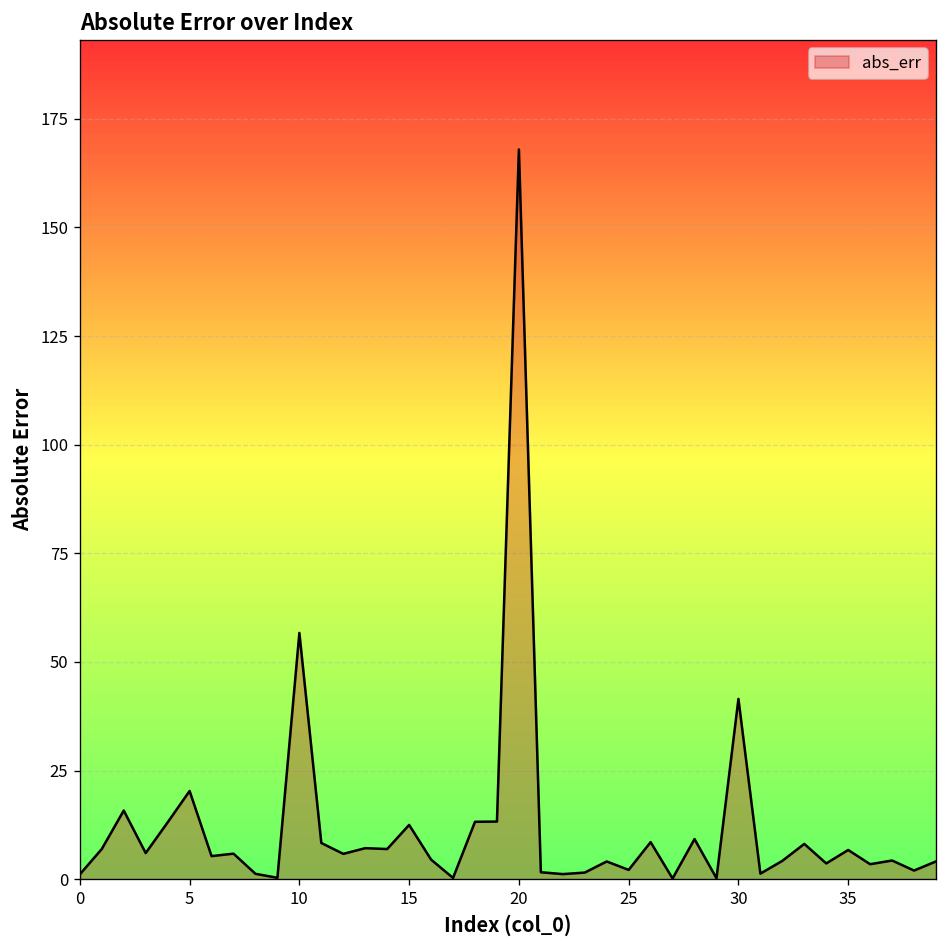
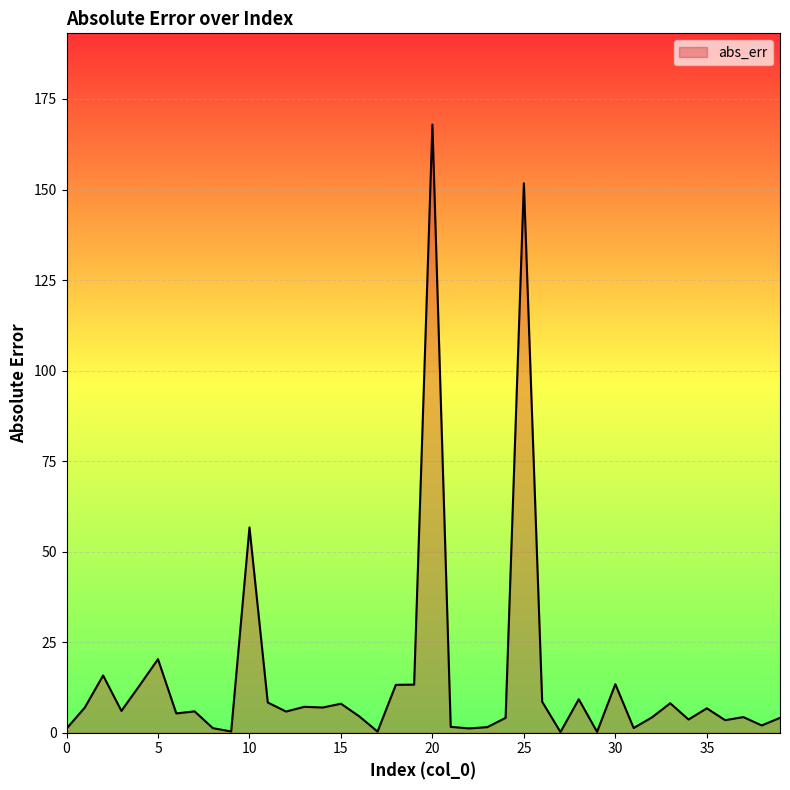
15: 13 -> 8
25: 2 -> 152
30: 42 -> 13
